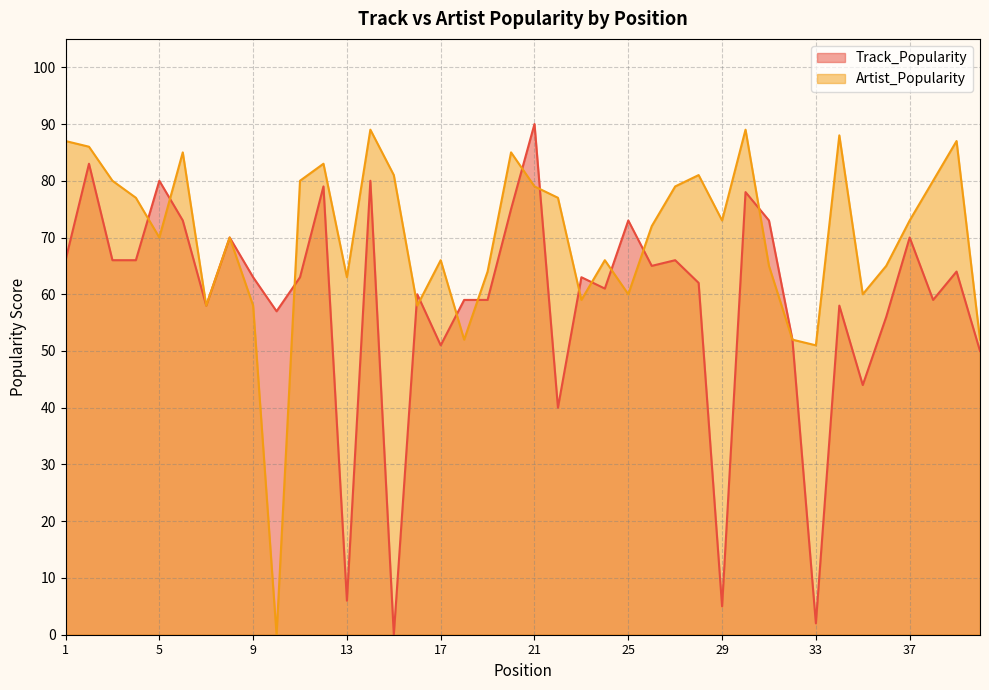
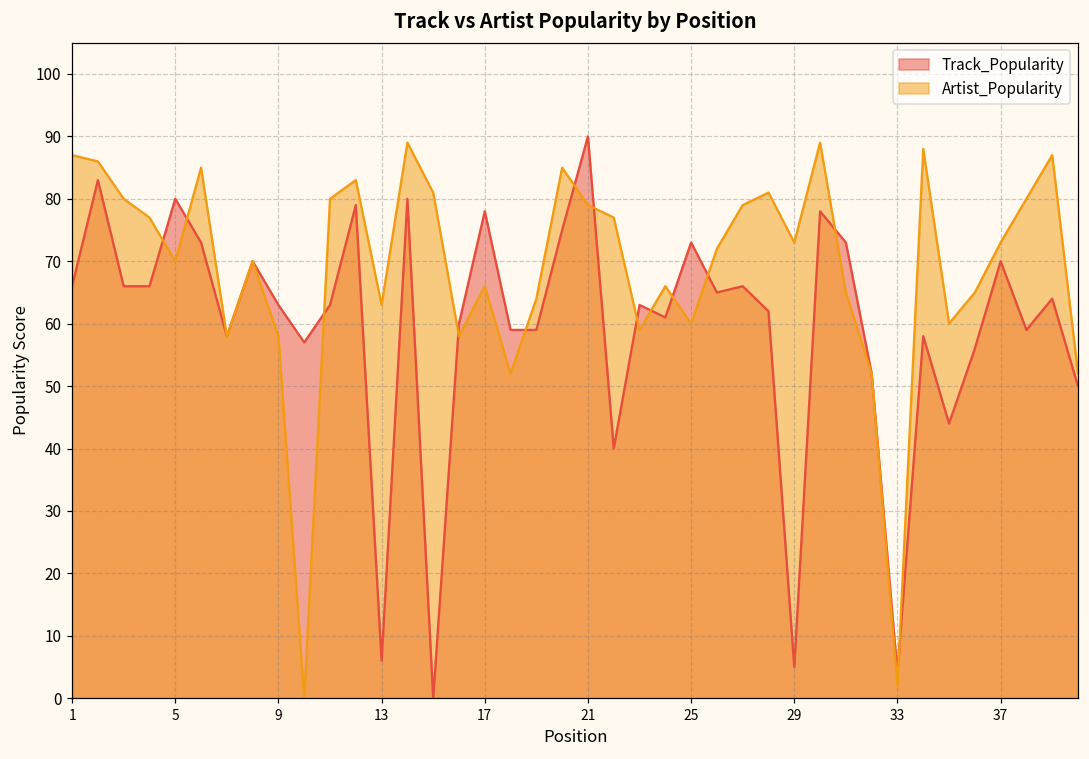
Track_Popularity, 17: 51 -> 78
Track_Popularity, 33: 2 -> 4
Artist_Popularity, 33: 51 -> 2
